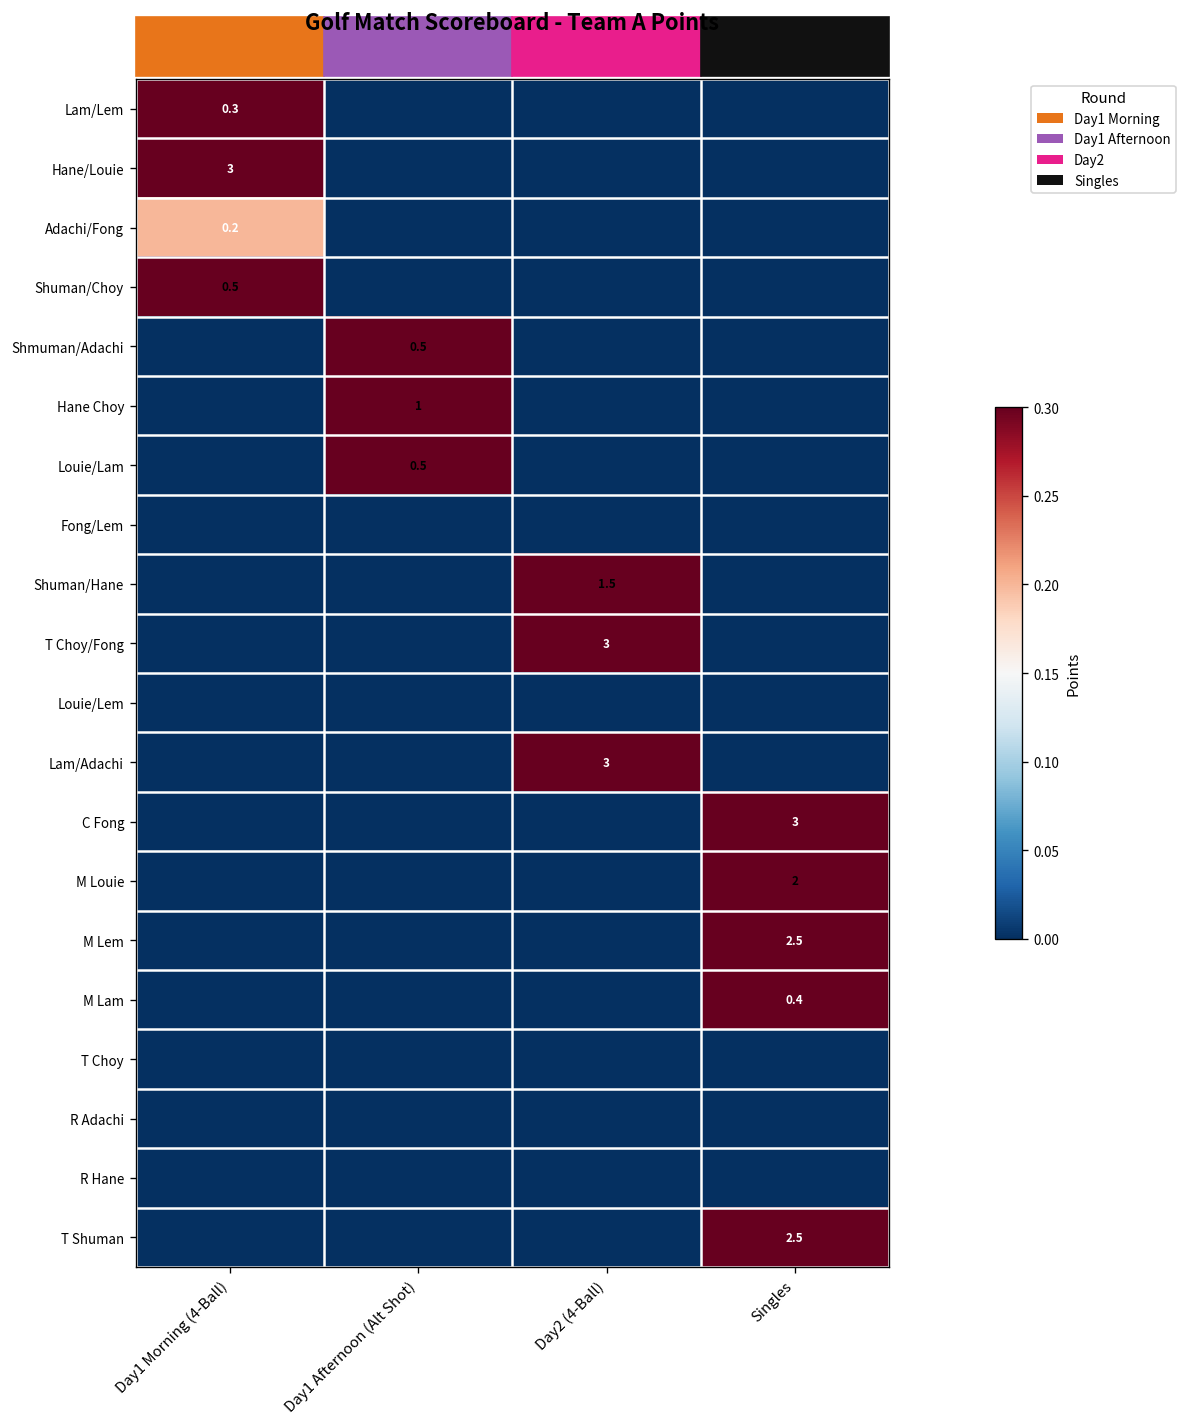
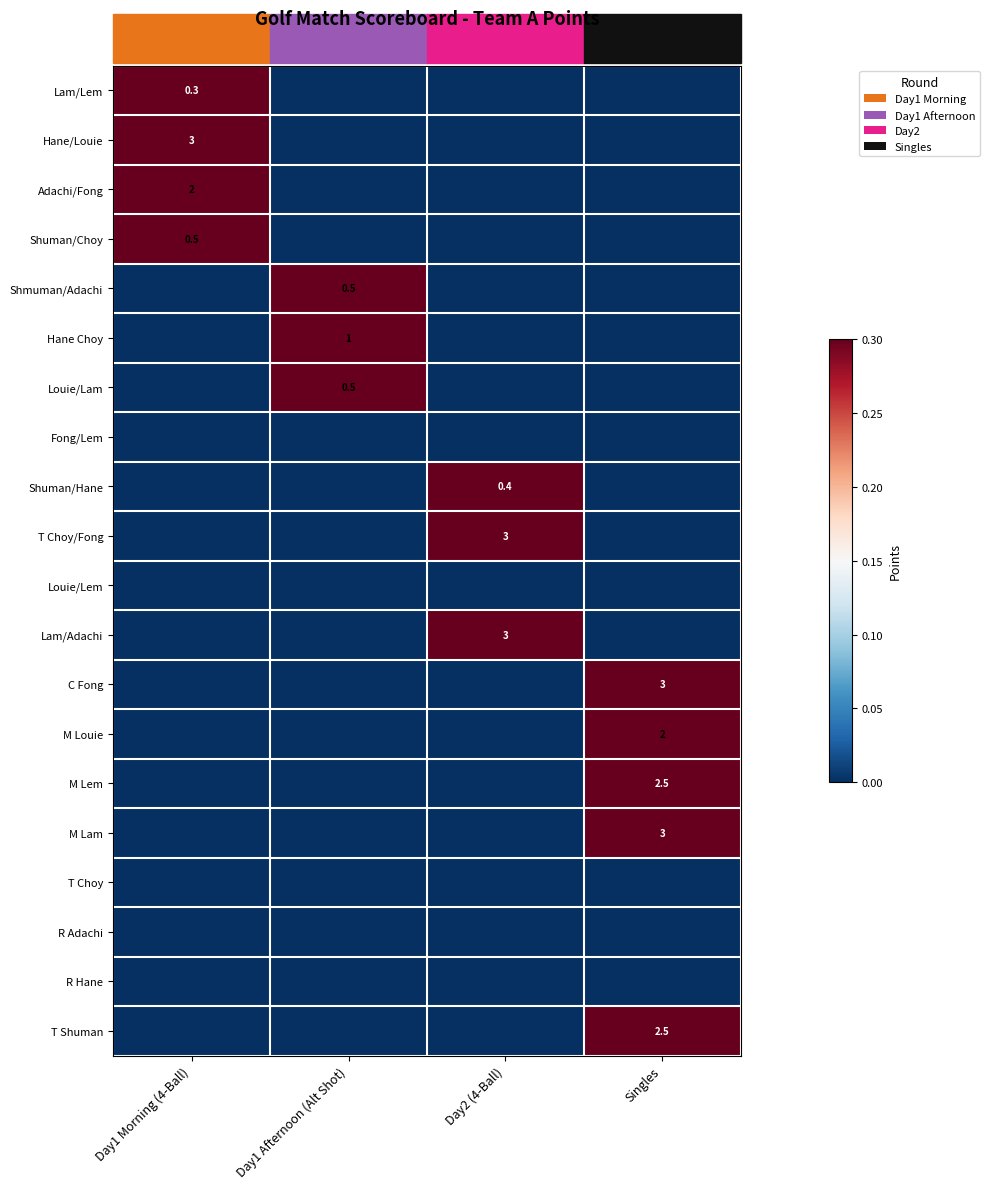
Adachi/Fong, Day1 Morning (4-Ball): 0.2 -> 2
Shuman/Hane, Day2 (4-Ball): 1.5 -> 0.4
M Lam, Singles: 0.4 -> 3
